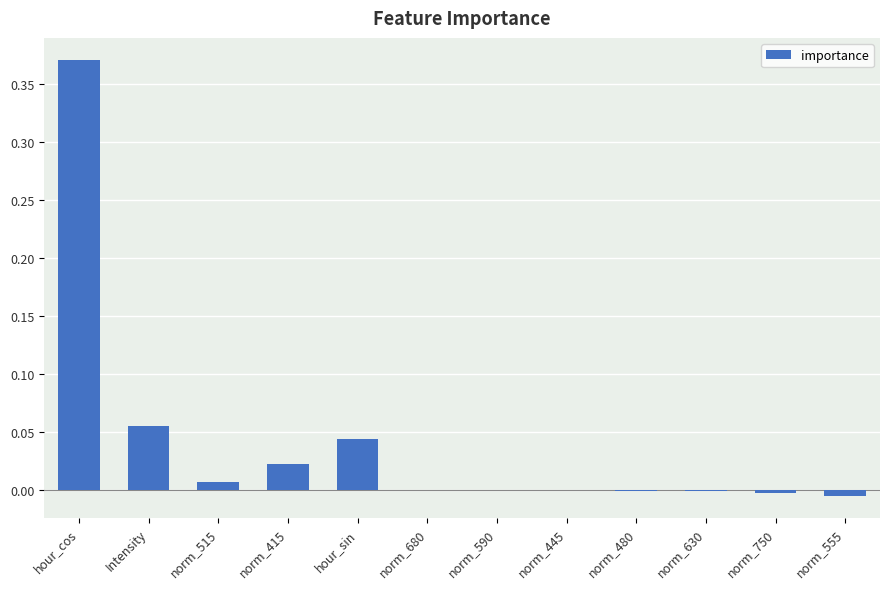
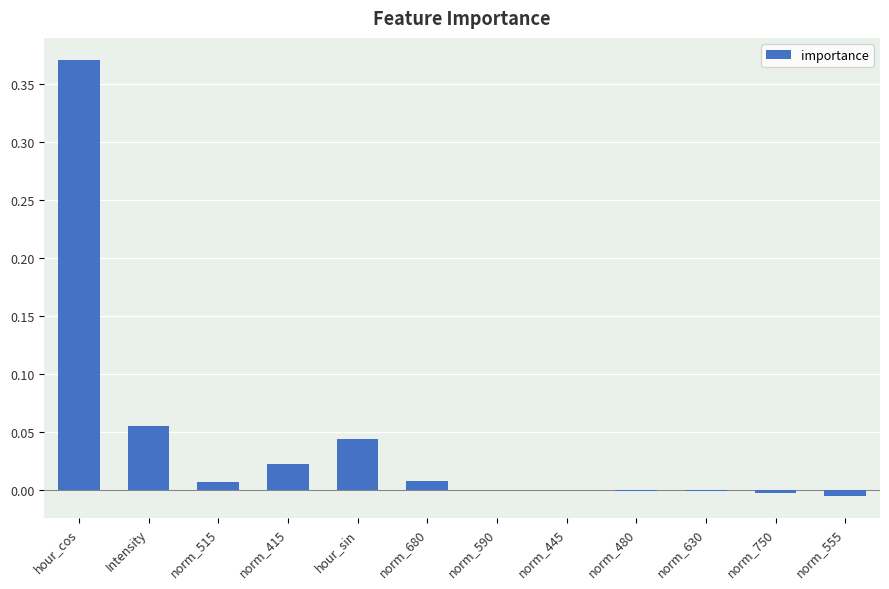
norm_680: 0.000 -> 0.008
